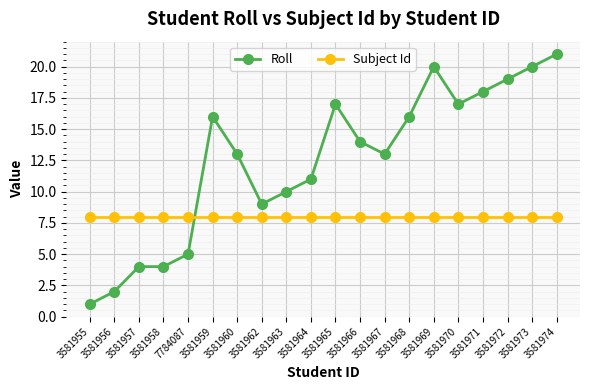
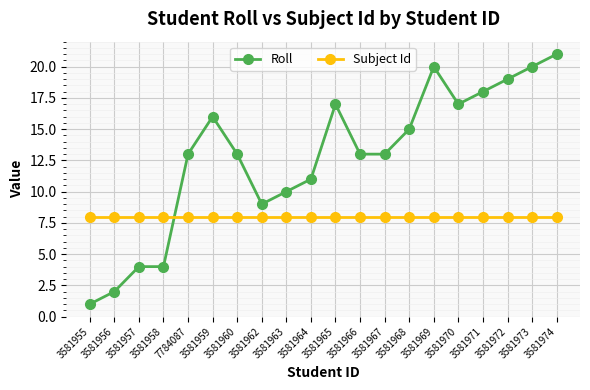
Roll, 7784087: 5 -> 13
Roll, 3581966: 14 -> 13
Roll, 3581968: 16 -> 15
